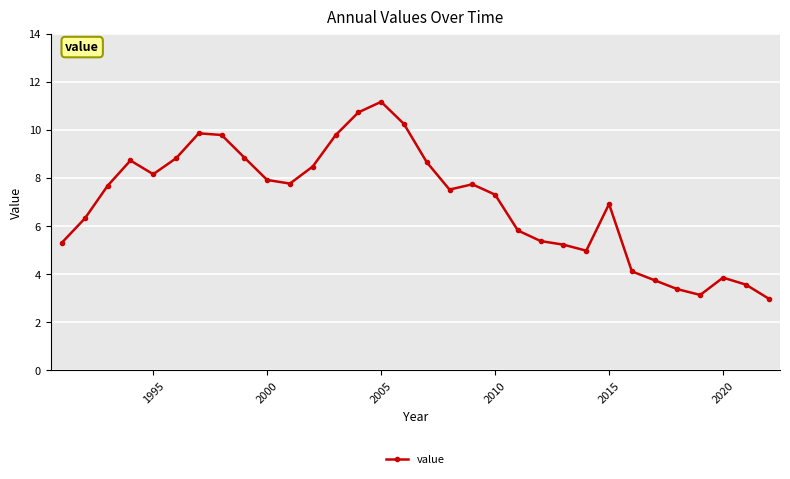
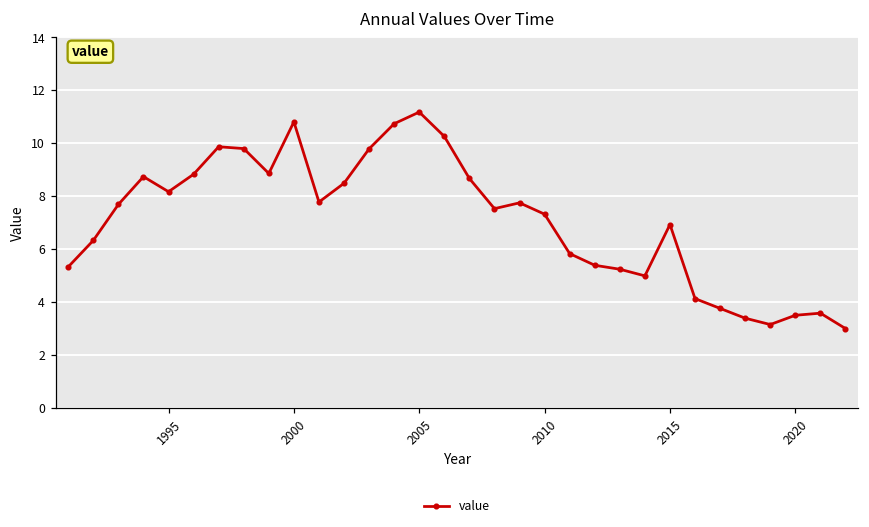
2000: 7.9 -> 10.8
2020: 3.9 -> 3.5
